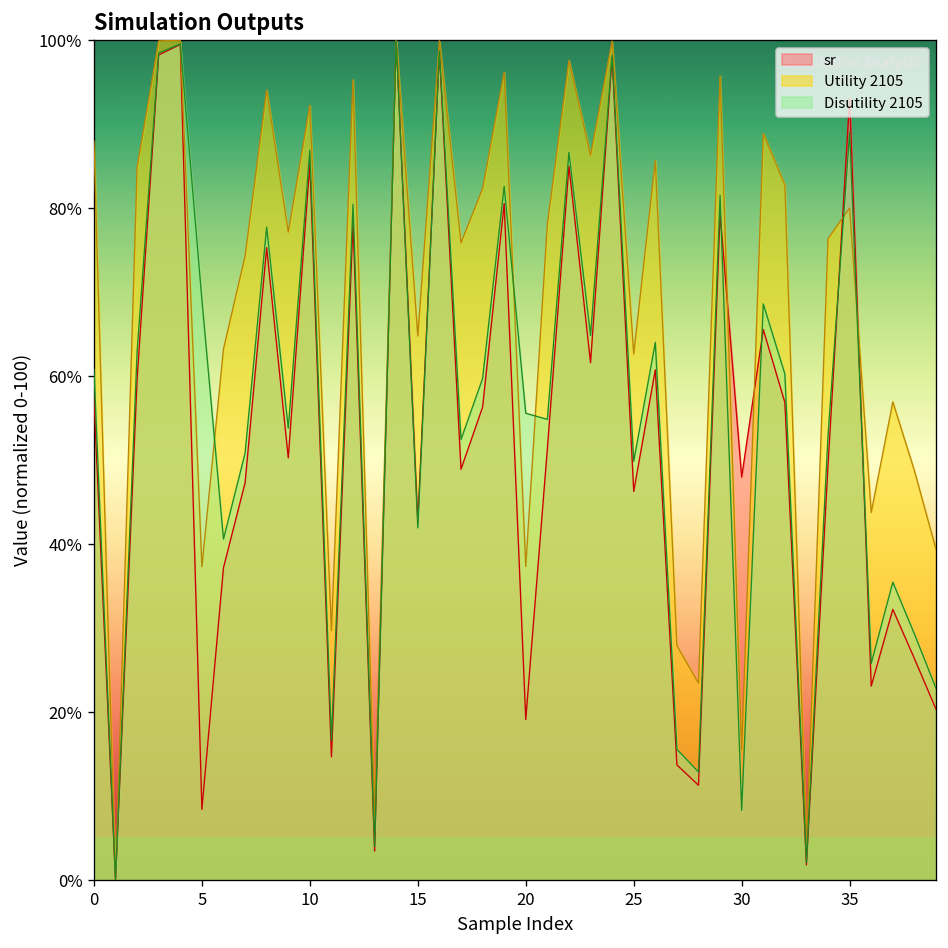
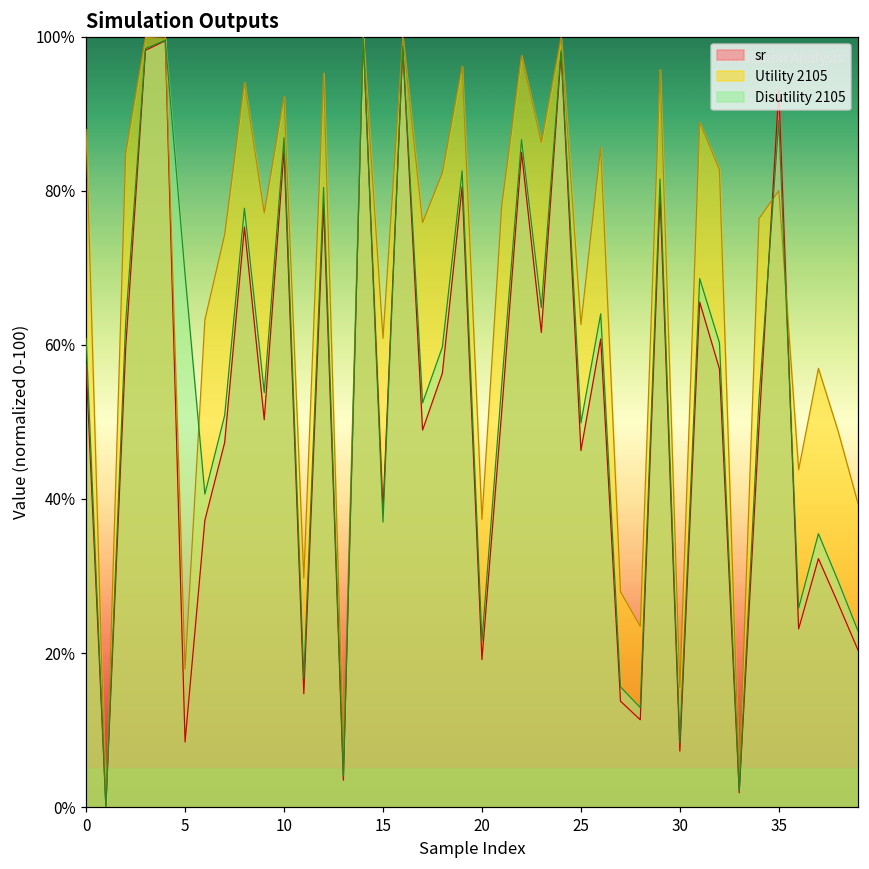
Utility 2105, 5: 37% -> 18%
sr, 15: 43% -> 39%
Utility 2105, 15: 65% -> 61%
Disutility 2105, 15: 42% -> 37%
Disutility 2105, 20: 56% -> 22%
sr, 30: 48% -> 7%
